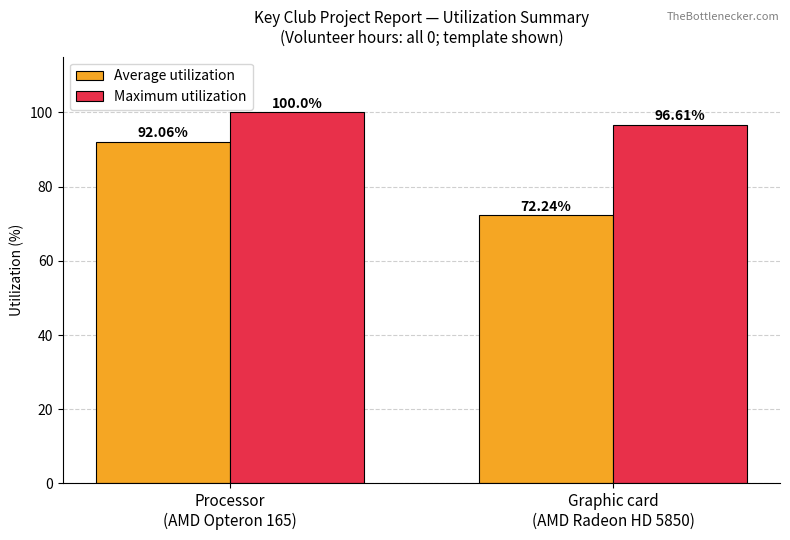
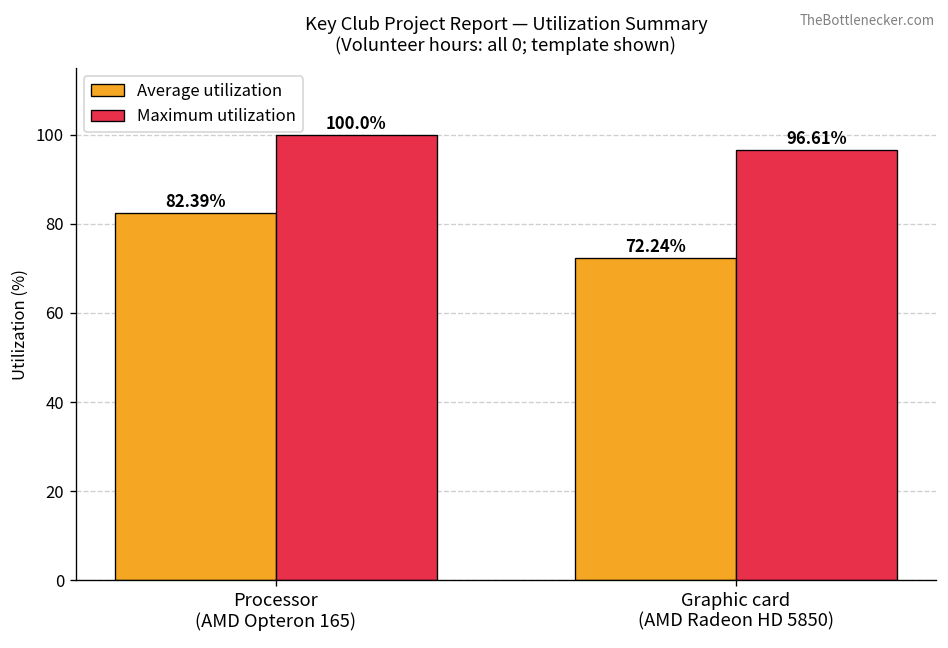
Average utilization, Processor (AMD Opteron 165): 92.06% -> 82.39%
